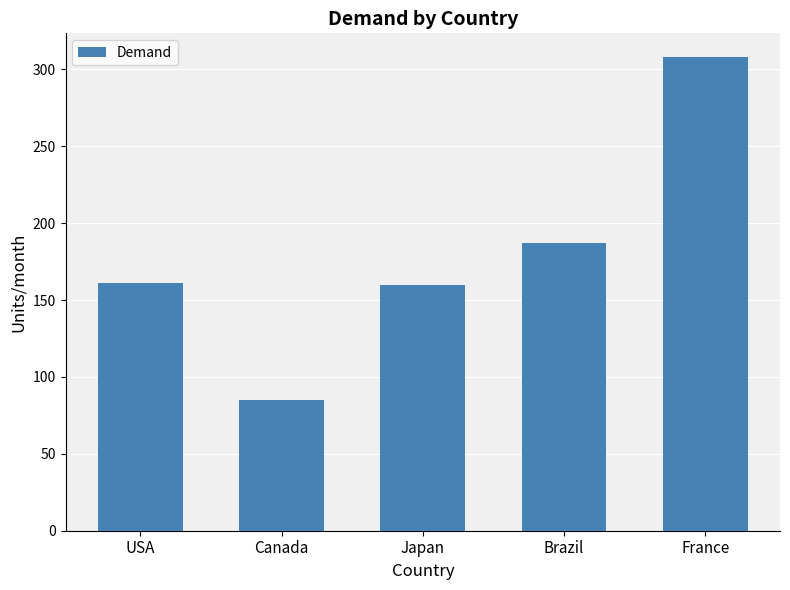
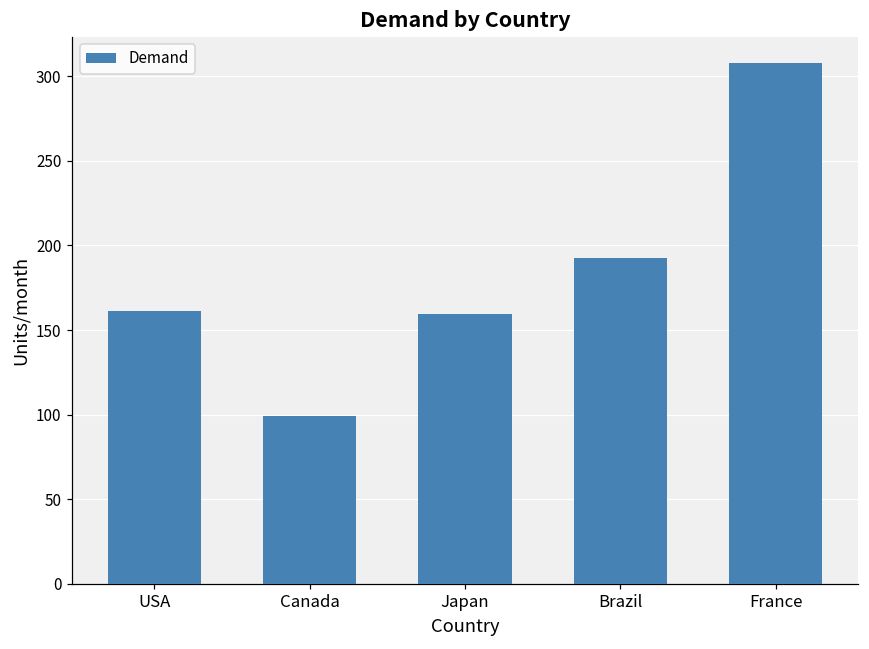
Canada: 85 -> 99
Brazil: 187 -> 193
